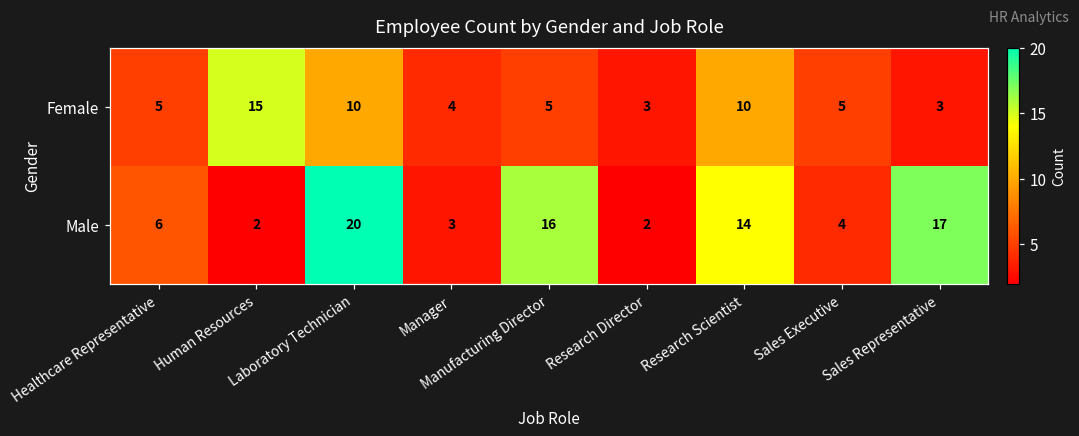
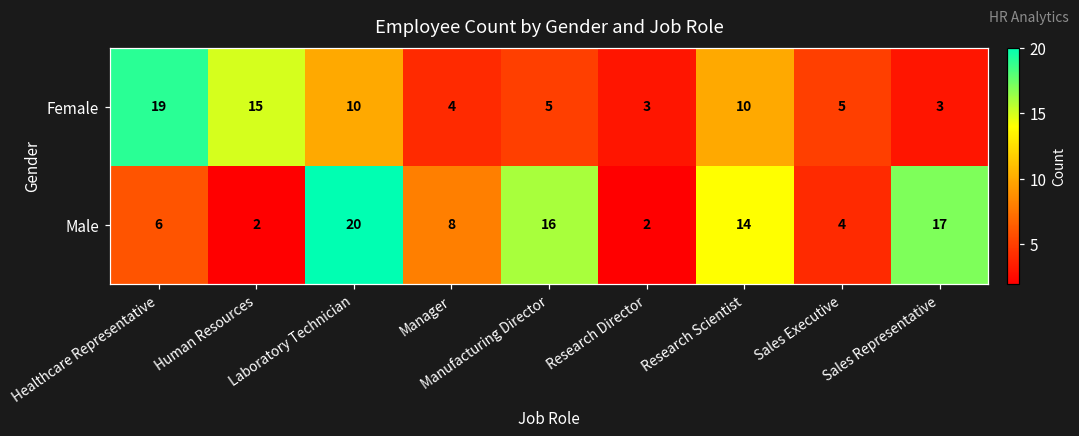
Female, Healthcare Representative: 5 -> 19
Male, Manager: 3 -> 8
